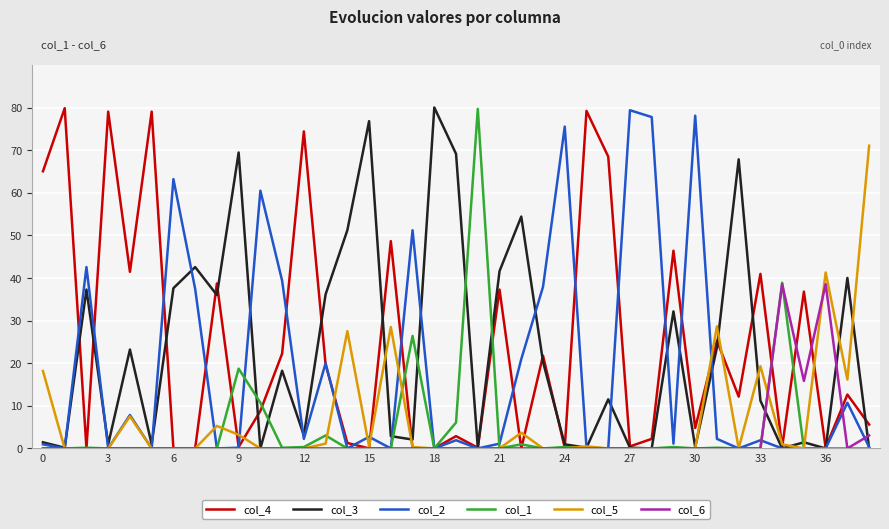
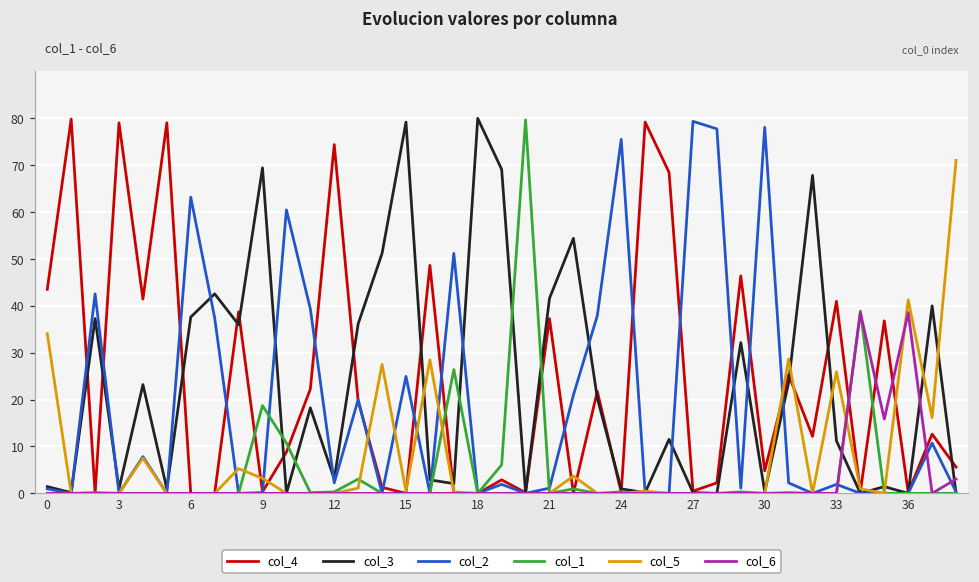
col_4, 0: 65 -> 44
col_5, 0: 18 -> 34
col_3, 15: 77 -> 79
col_2, 15: 3 -> 25
col_5, 33: 19 -> 26
